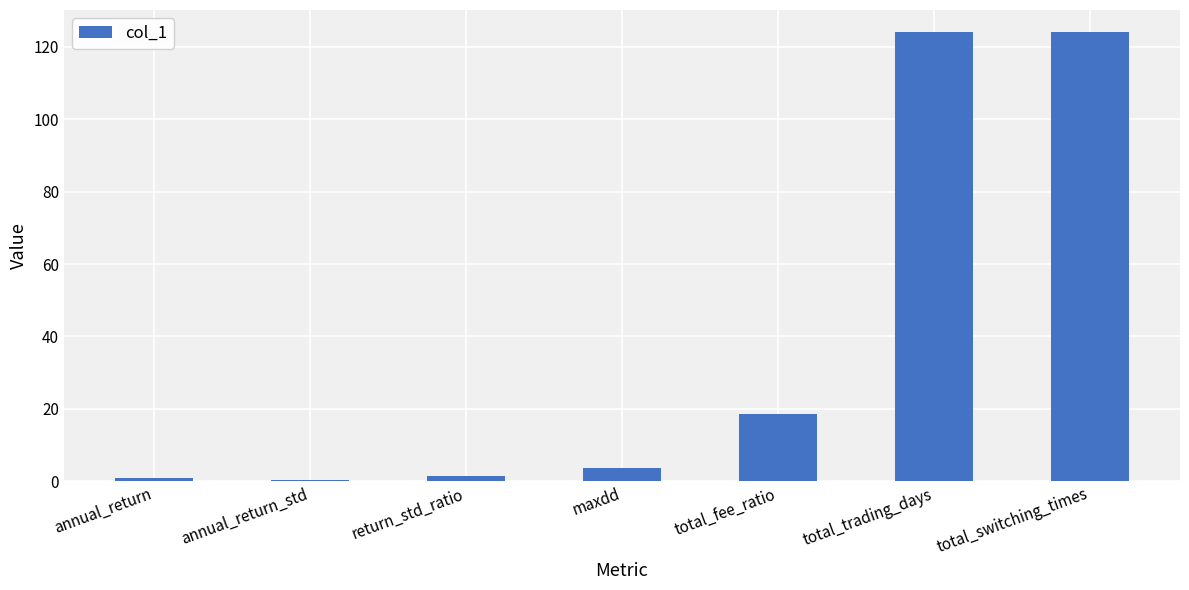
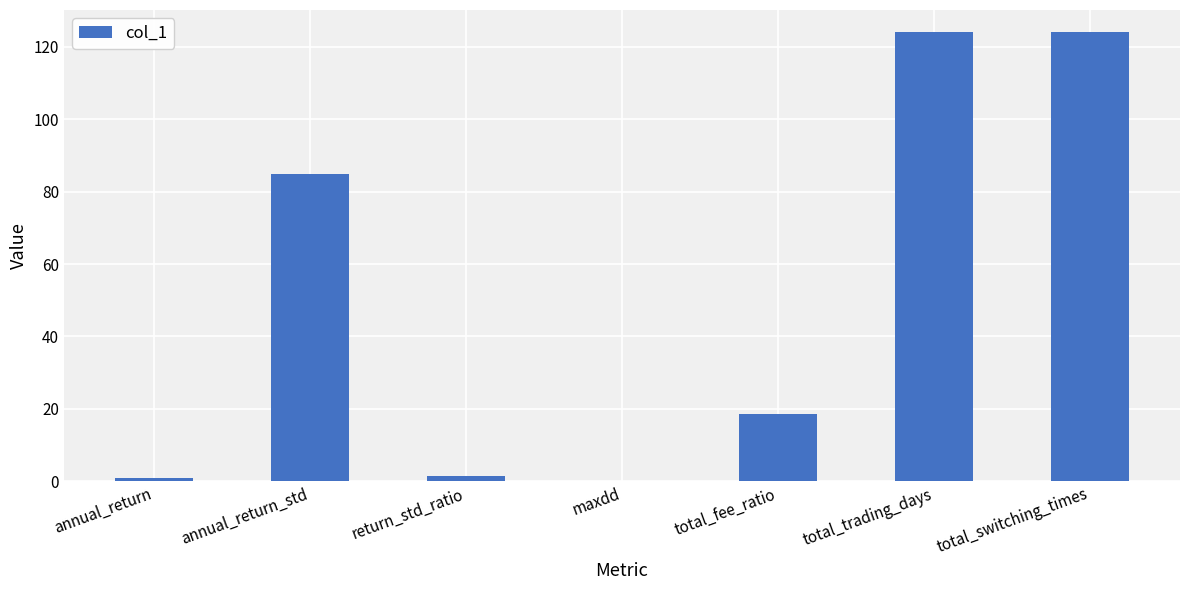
annual_return_std: 0 -> 85
maxdd: 4 -> 0
